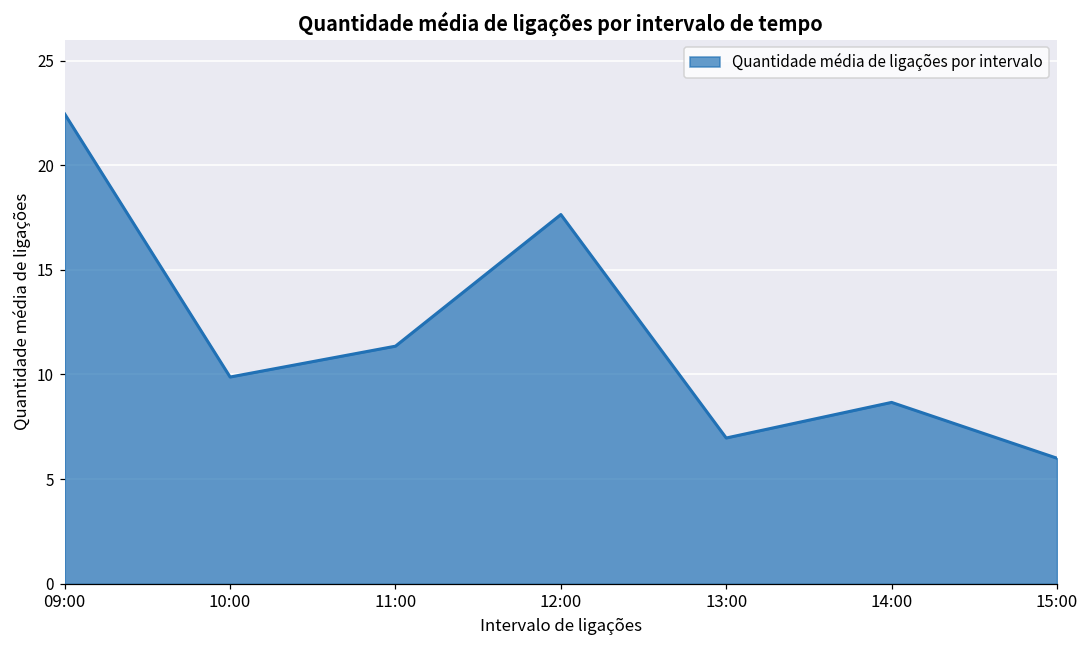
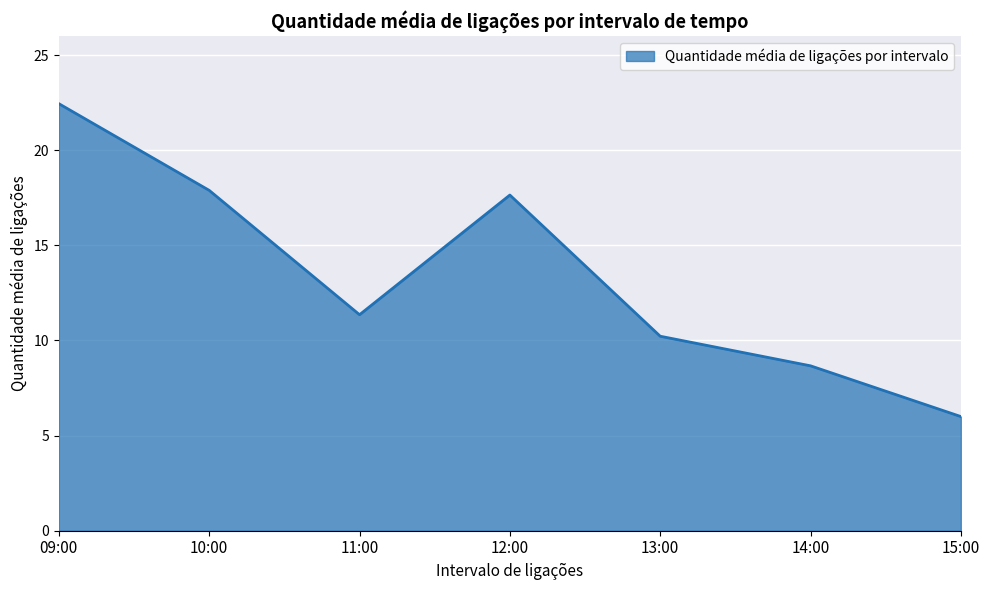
10:00: 9.9 -> 17.9
13:00: 7.0 -> 10.2
